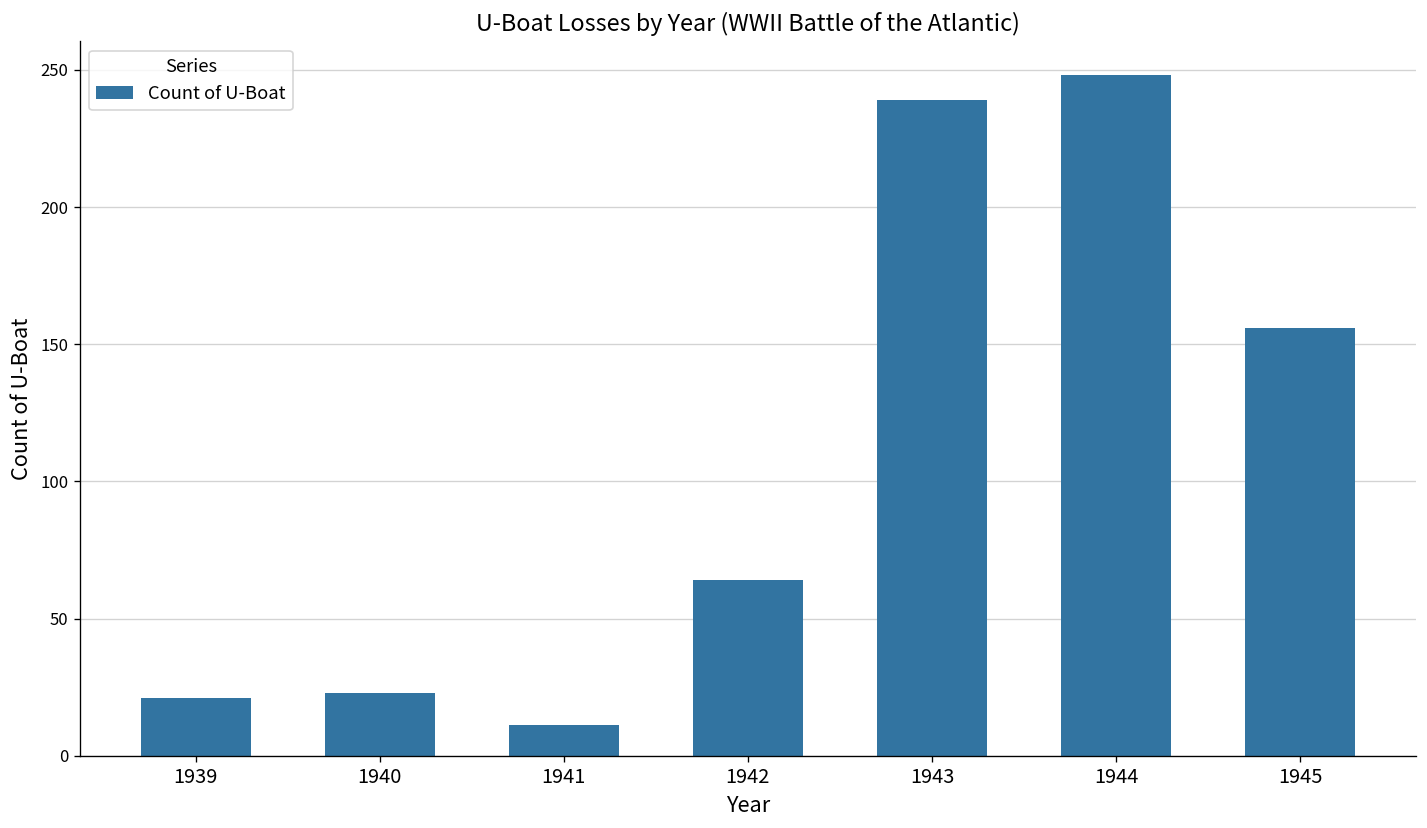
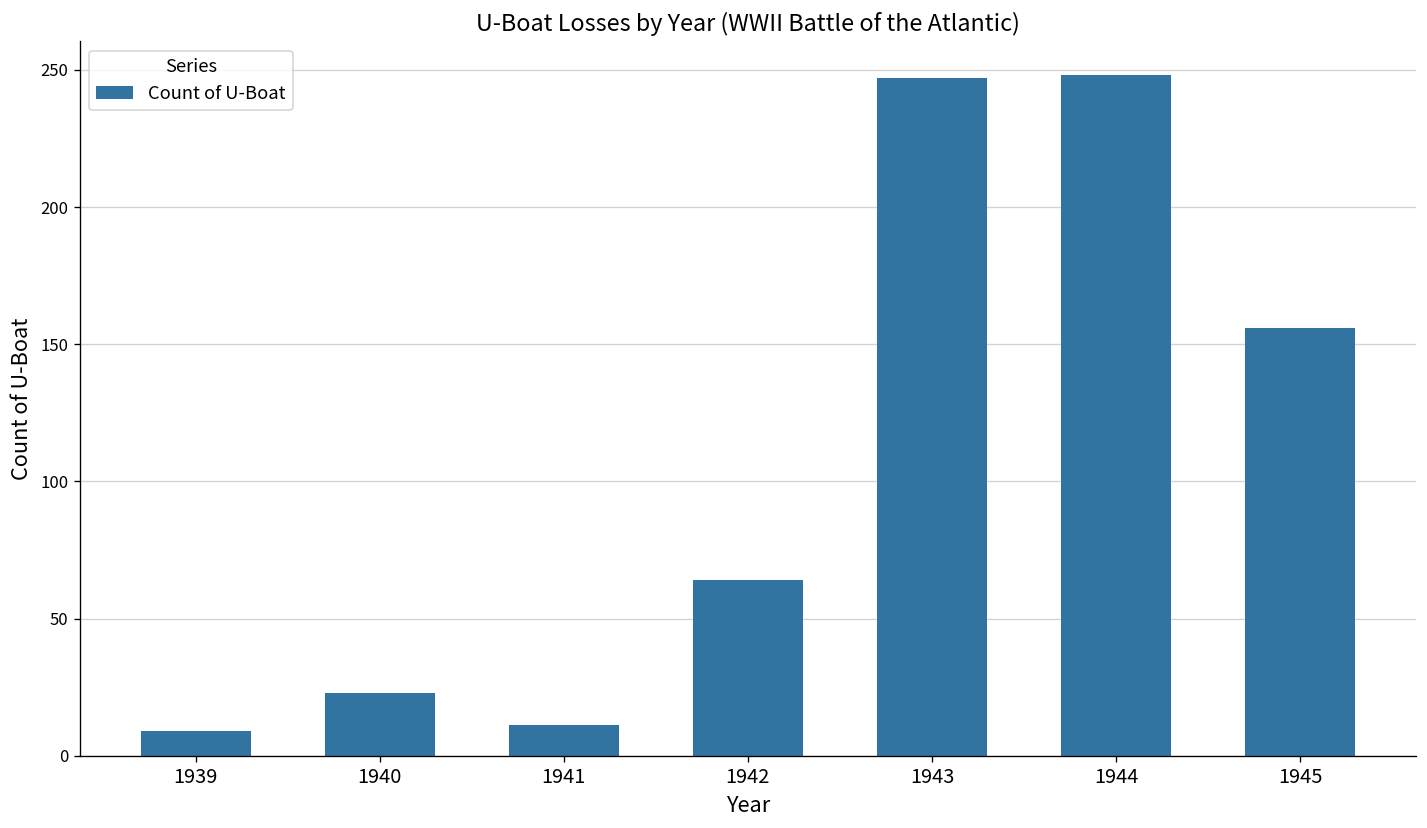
1939: 21 -> 9
1943: 239 -> 247
